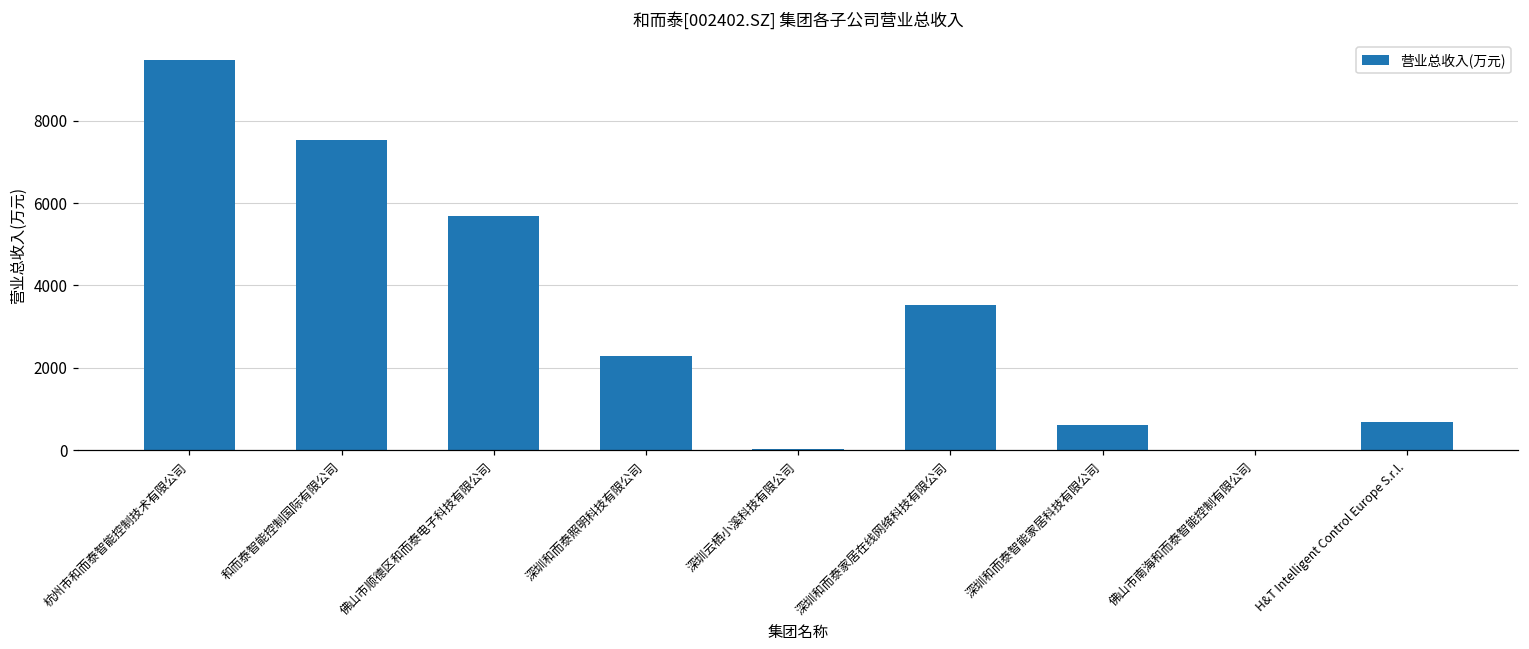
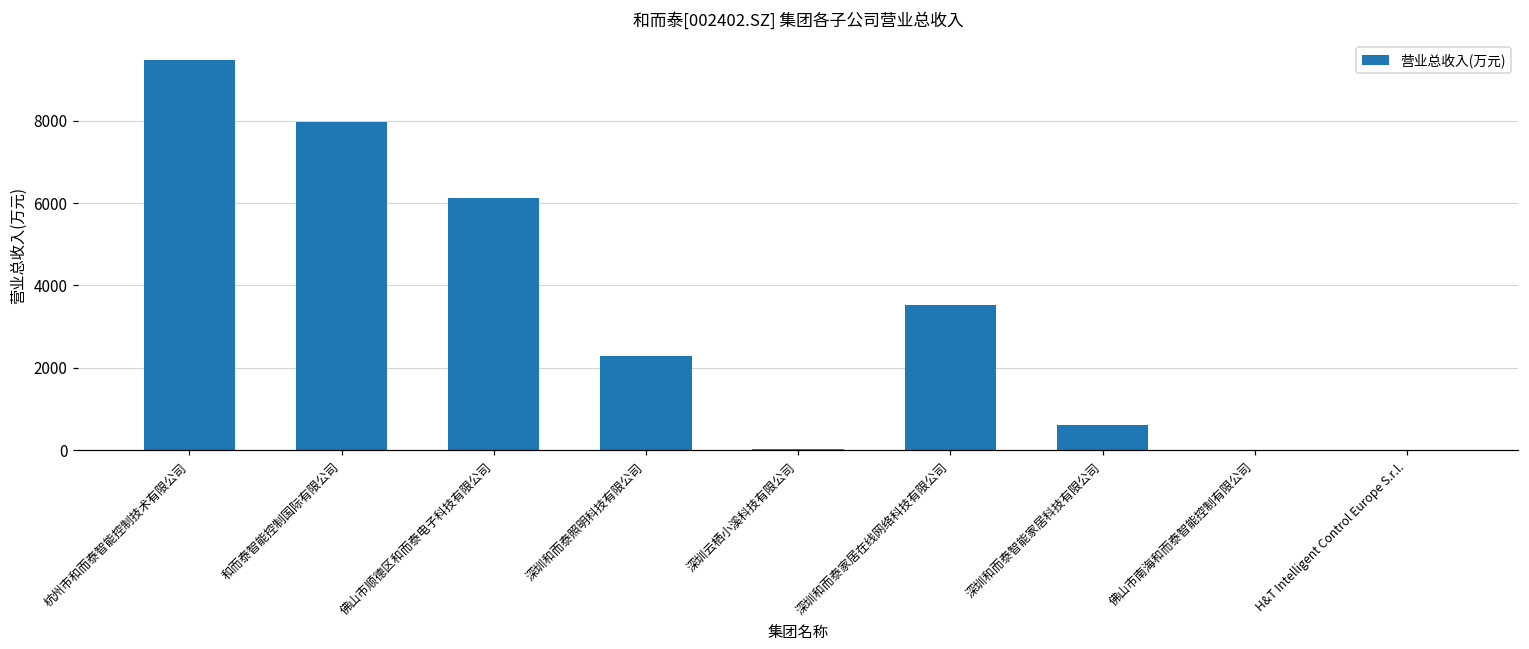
和而泰智能控制国际有限公司: 7500 -> 8000
佛山市顺德区和而泰电子科技有限公司: 5700 -> 6100
H&T Intelligent Control Europe S.r.l.: 700 -> 0
